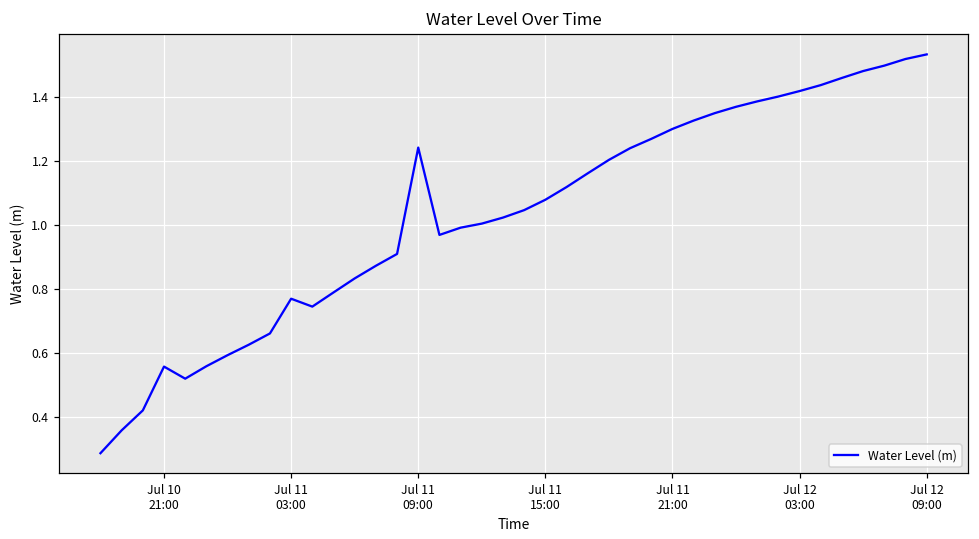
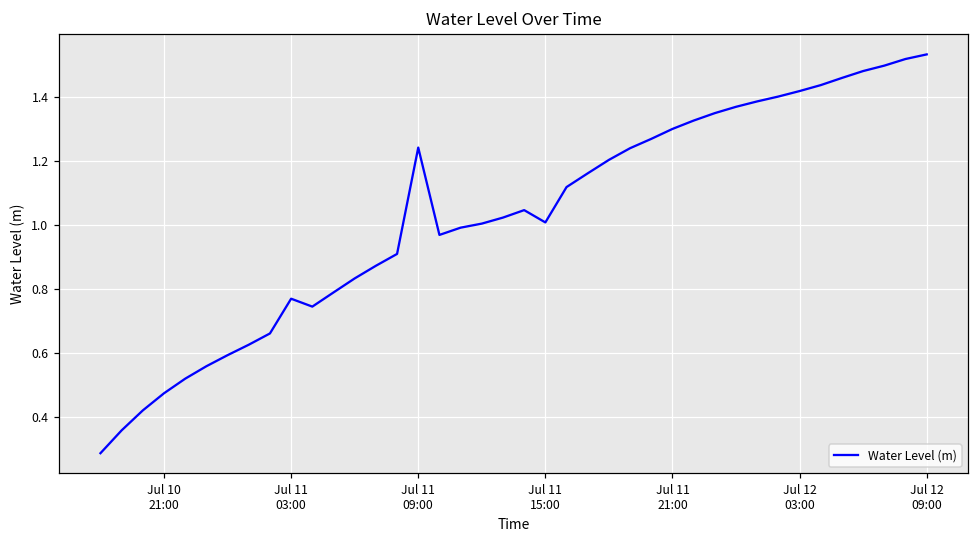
Jul 10 21:00: 0.56 -> 0.47
Jul 11 15:00: 1.08 -> 1.01
